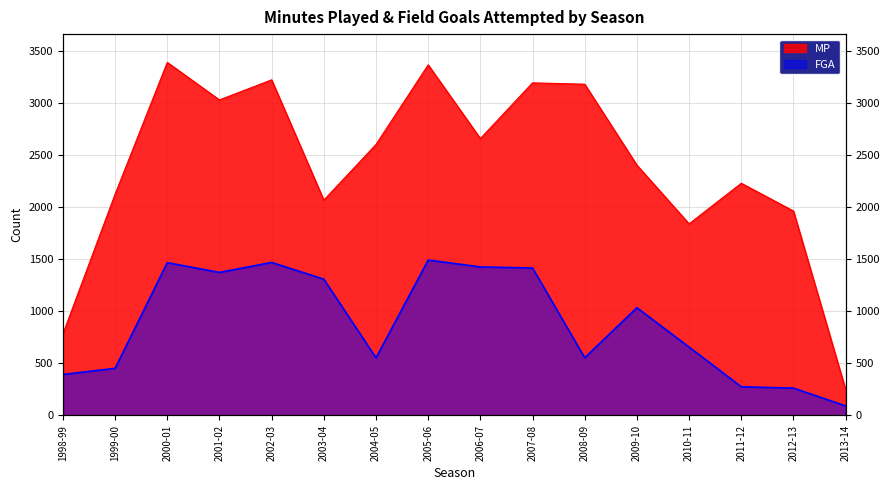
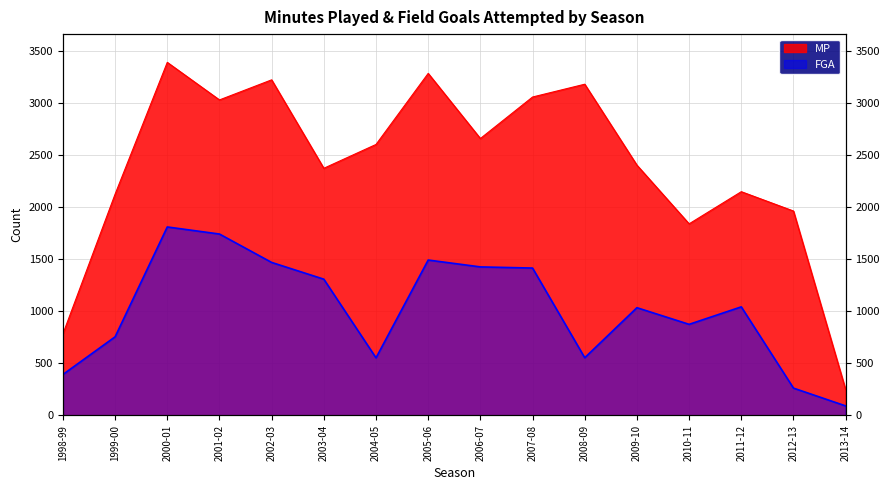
FGA, 1999-00: 450 -> 760
FGA, 2000-01: 1470 -> 1810
FGA, 2001-02: 1380 -> 1740
MP, 2003-04: 2070 -> 2380
MP, 2005-06: 3370 -> 3290
MP, 2007-08: 3200 -> 3060
FGA, 2010-11: 660 -> 880
MP, 2011-12: 2230 -> 2150
FGA, 2011-12: 280 -> 1040
